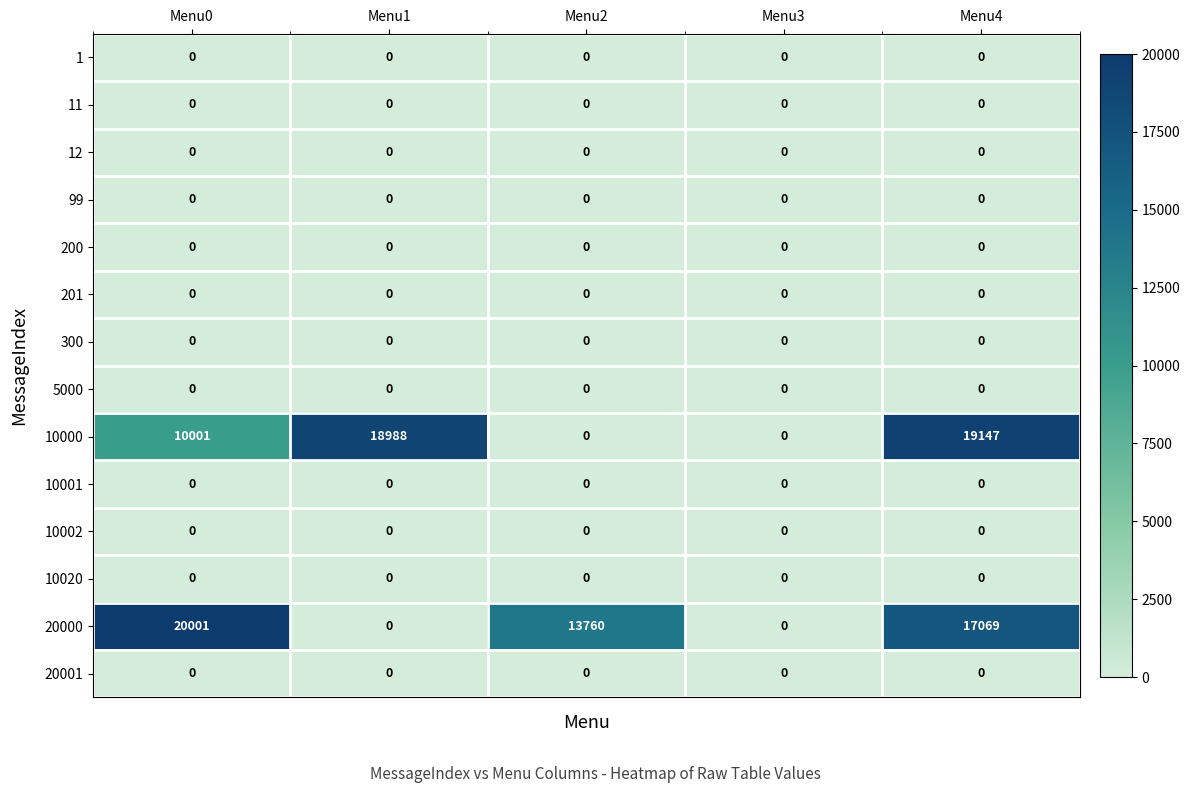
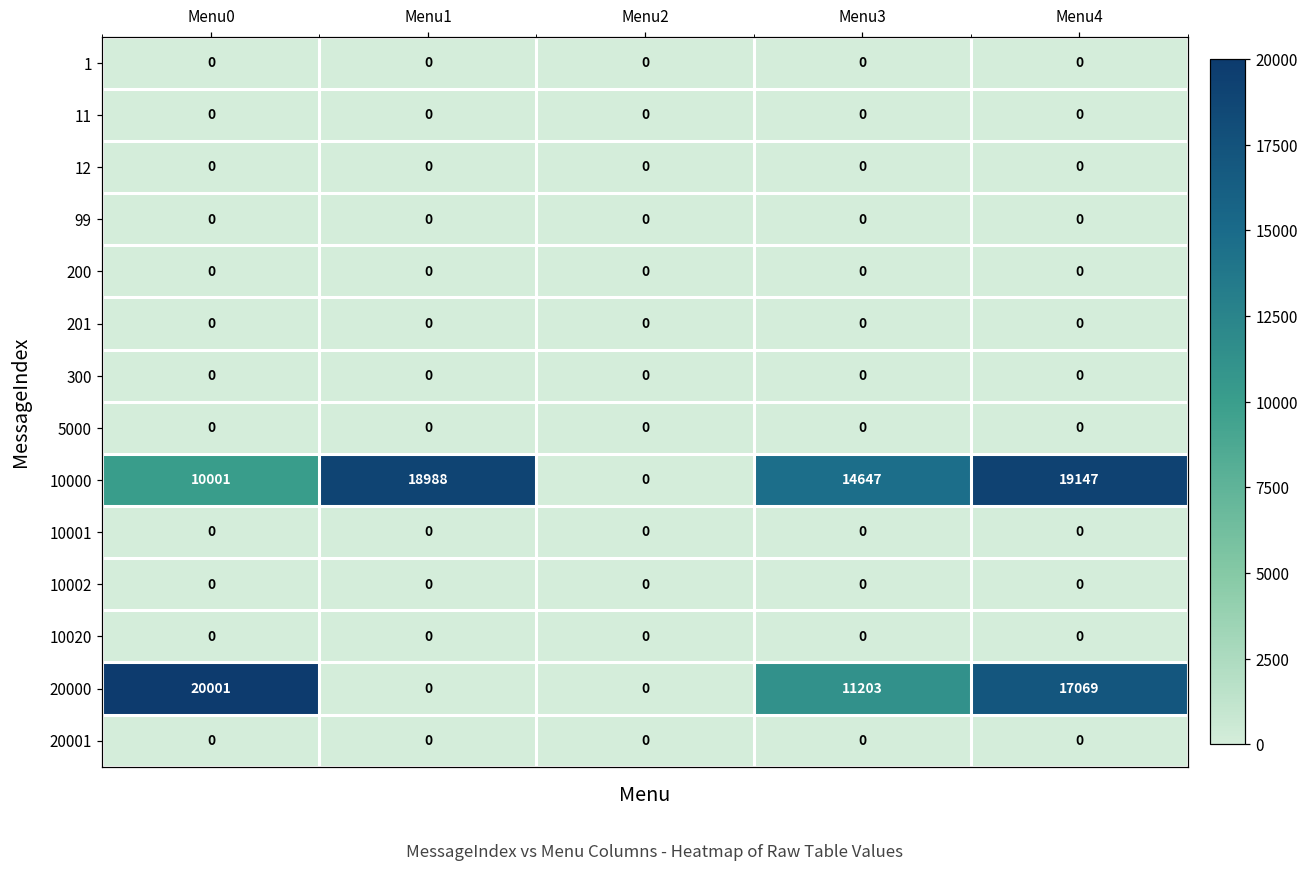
10000, Menu3: 0 -> 14647
20000, Menu2: 13760 -> 0
20000, Menu3: 0 -> 11203
